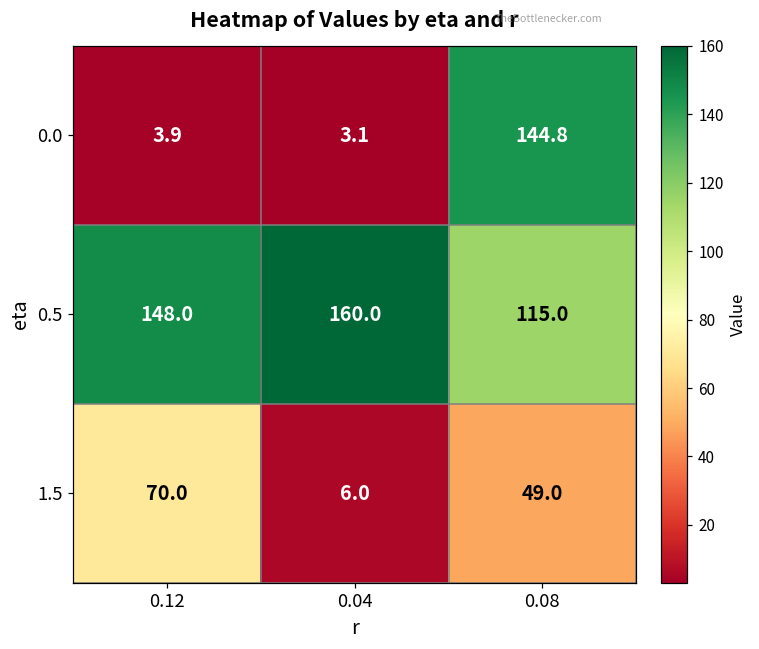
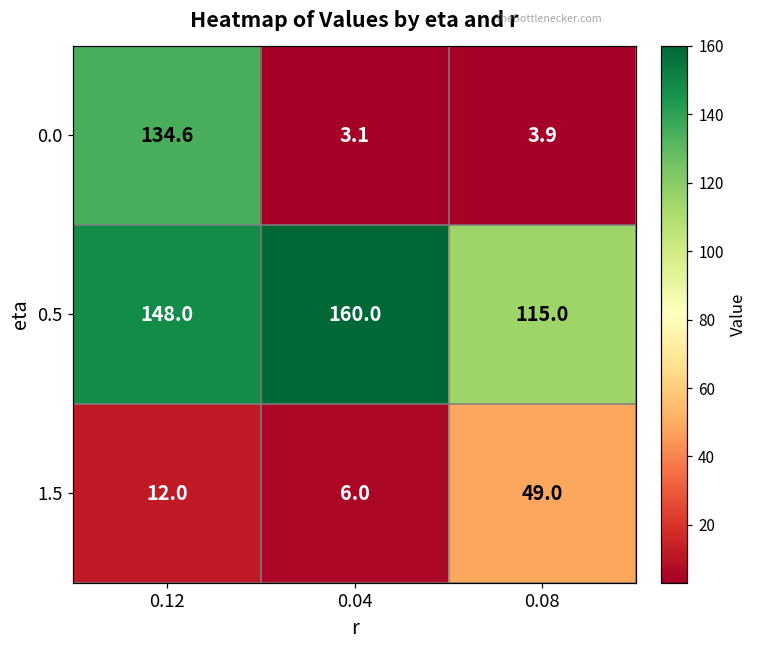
0.0, 0.12: 3.9 -> 134.6
0.0, 0.08: 144.8 -> 3.9
1.5, 0.12: 70.0 -> 12.0
